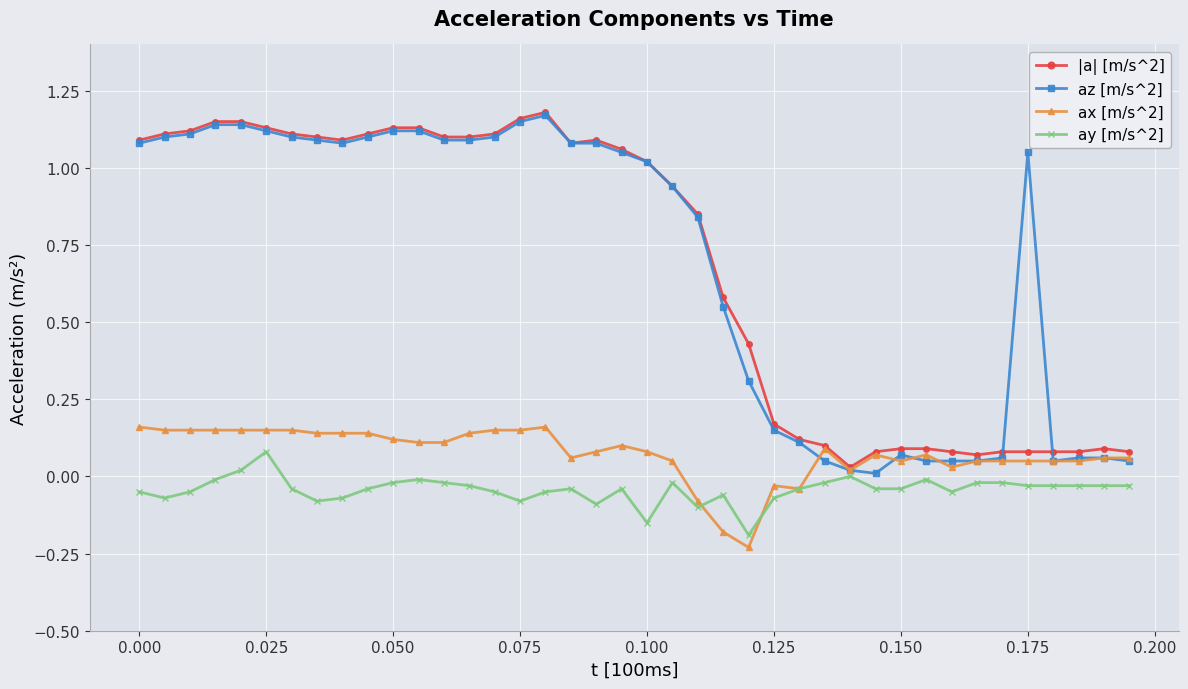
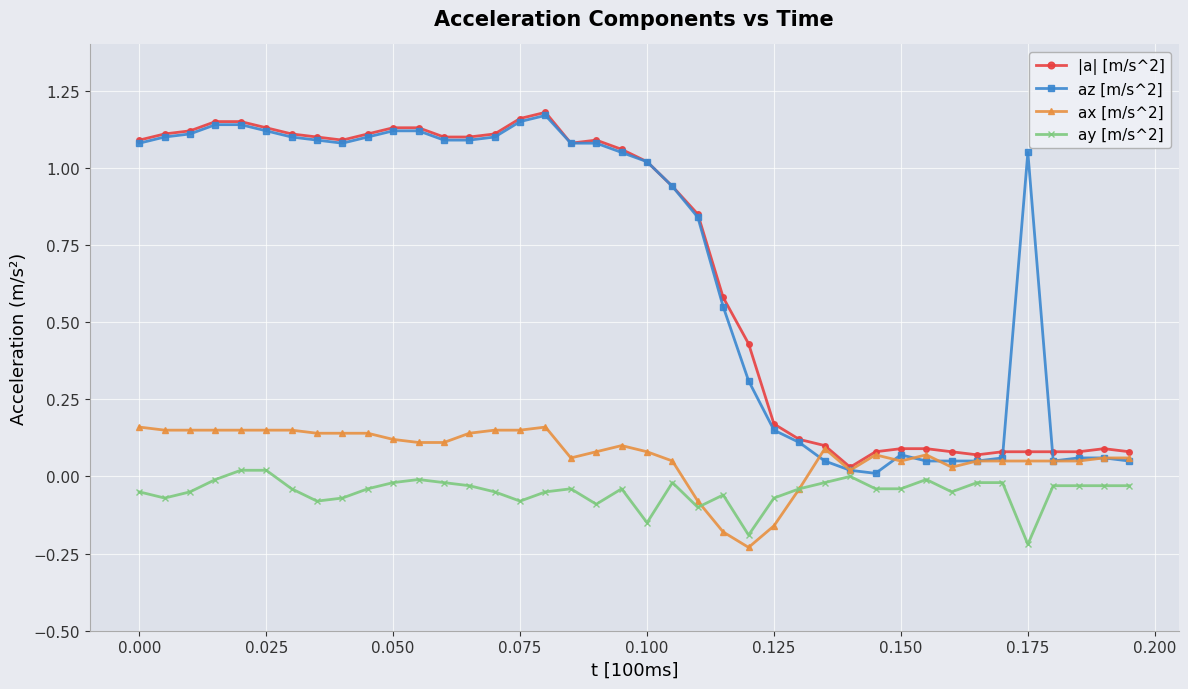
ay [m/s^2], 0.025: 0.08 -> 0.02
ax [m/s^2], 0.125: -0.03 -> -0.16
ay [m/s^2], 0.175: -0.03 -> -0.22
